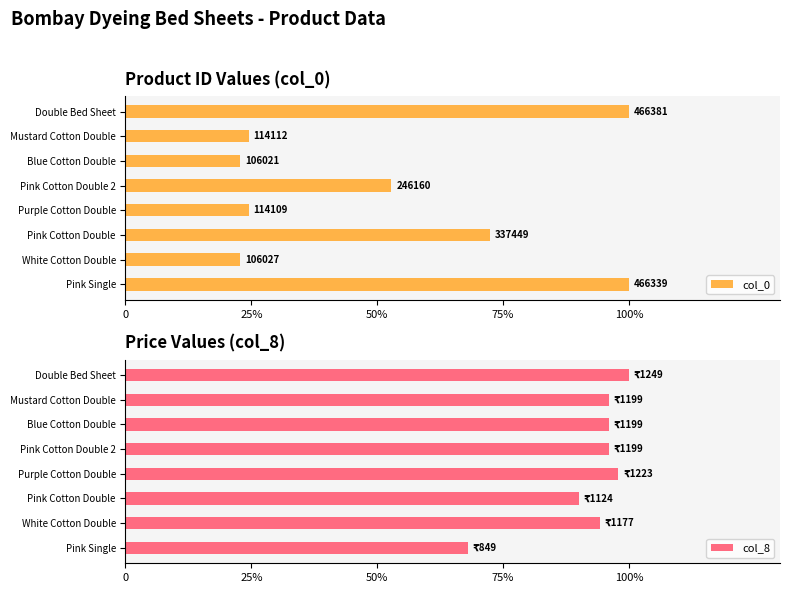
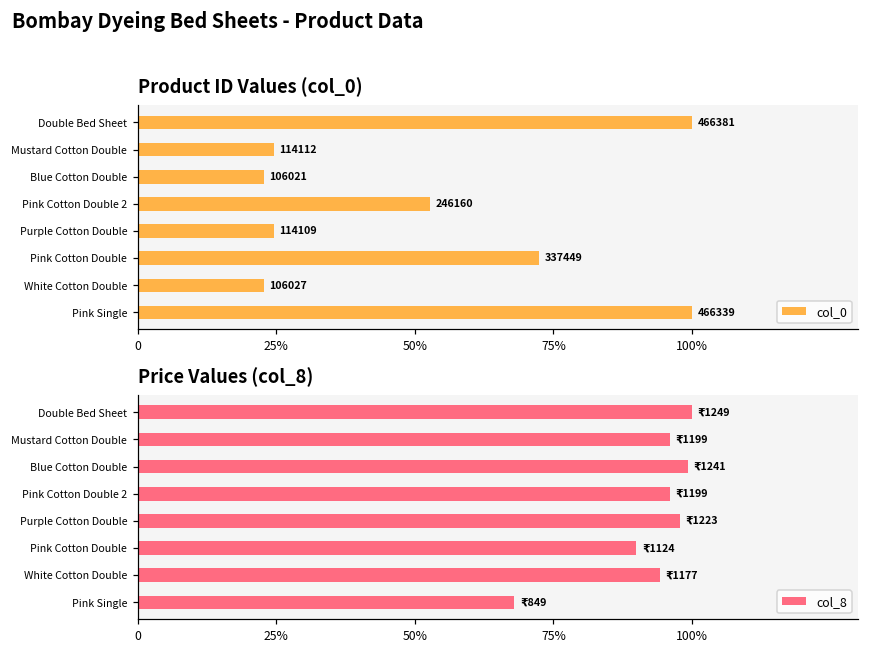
Price Values (col_8), Blue Cotton Double: 1199 -> 1241
